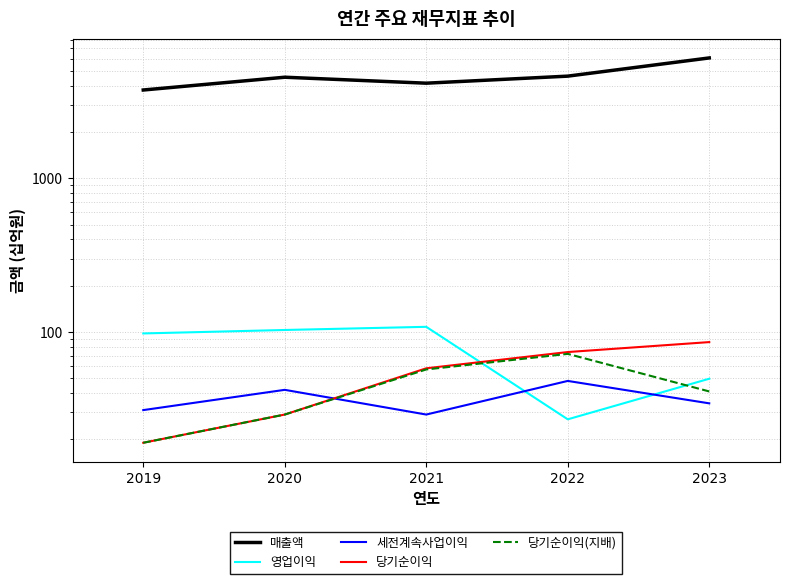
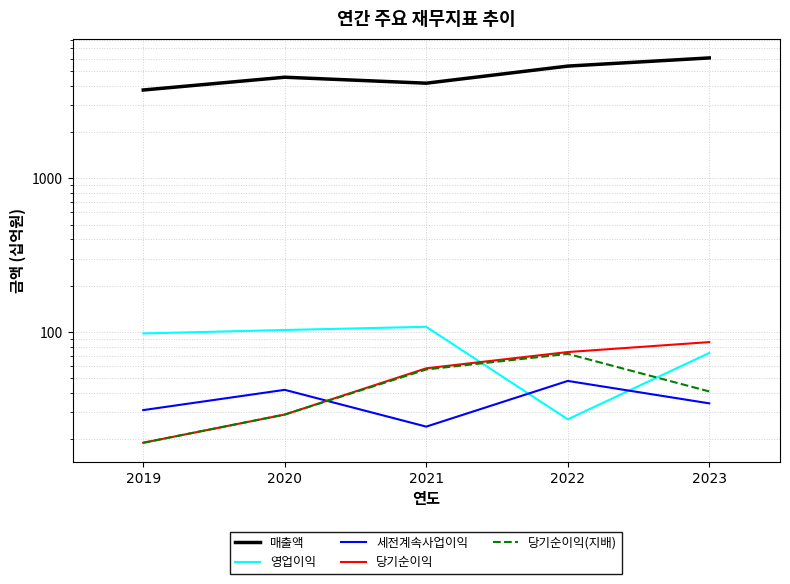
세전계속사업이익, 2021: 29 -> 24
매출액, 2022: 4600 -> 5400
영업이익, 2023: 50 -> 70
